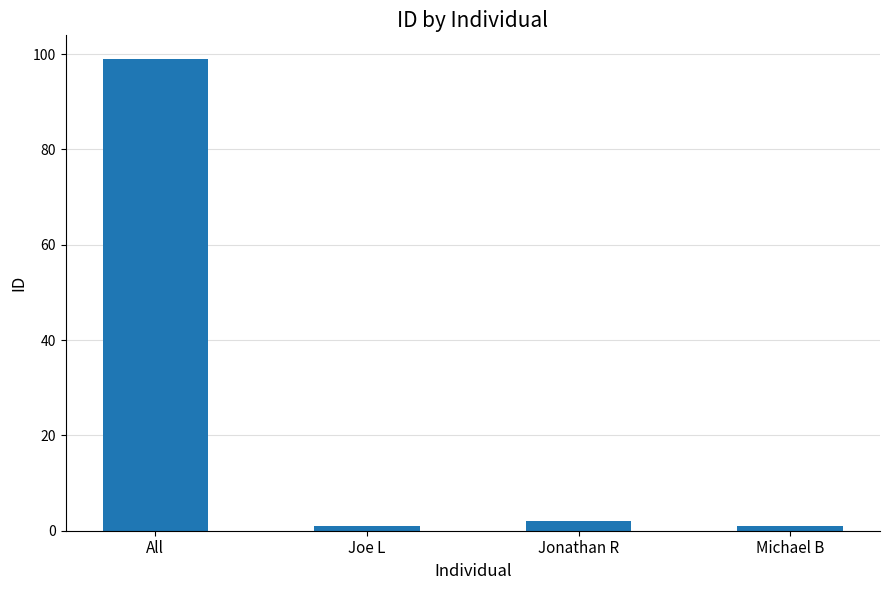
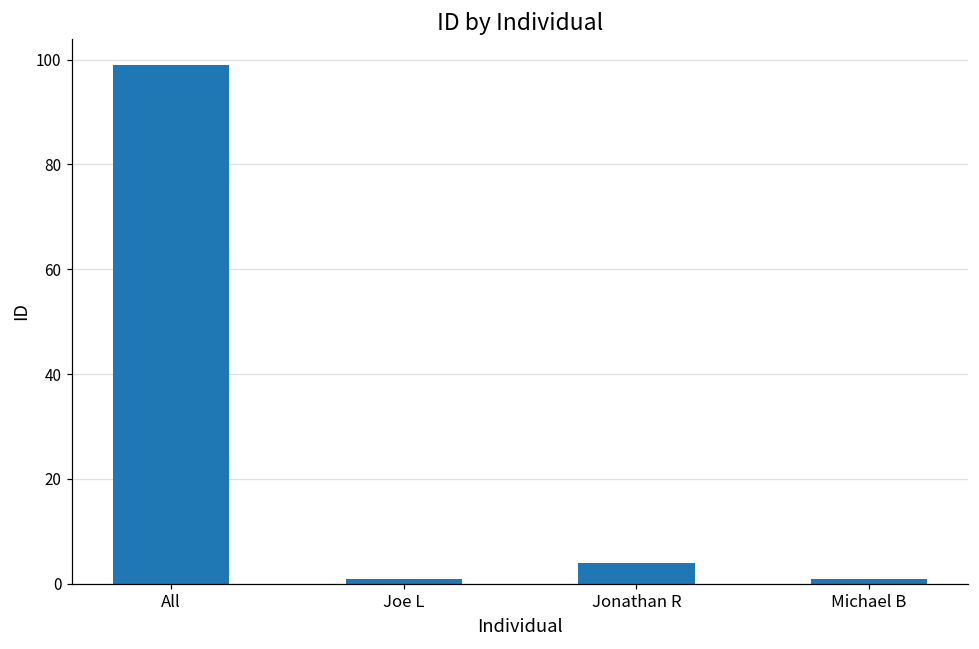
Jonathan R: 2 -> 4
